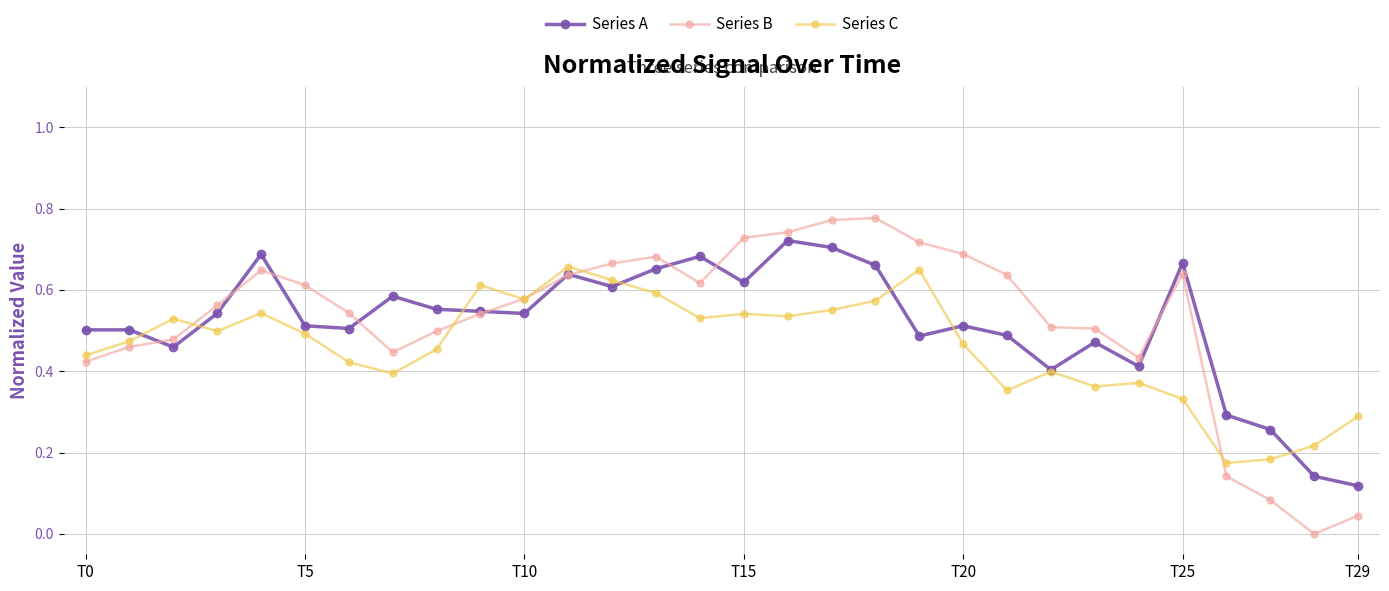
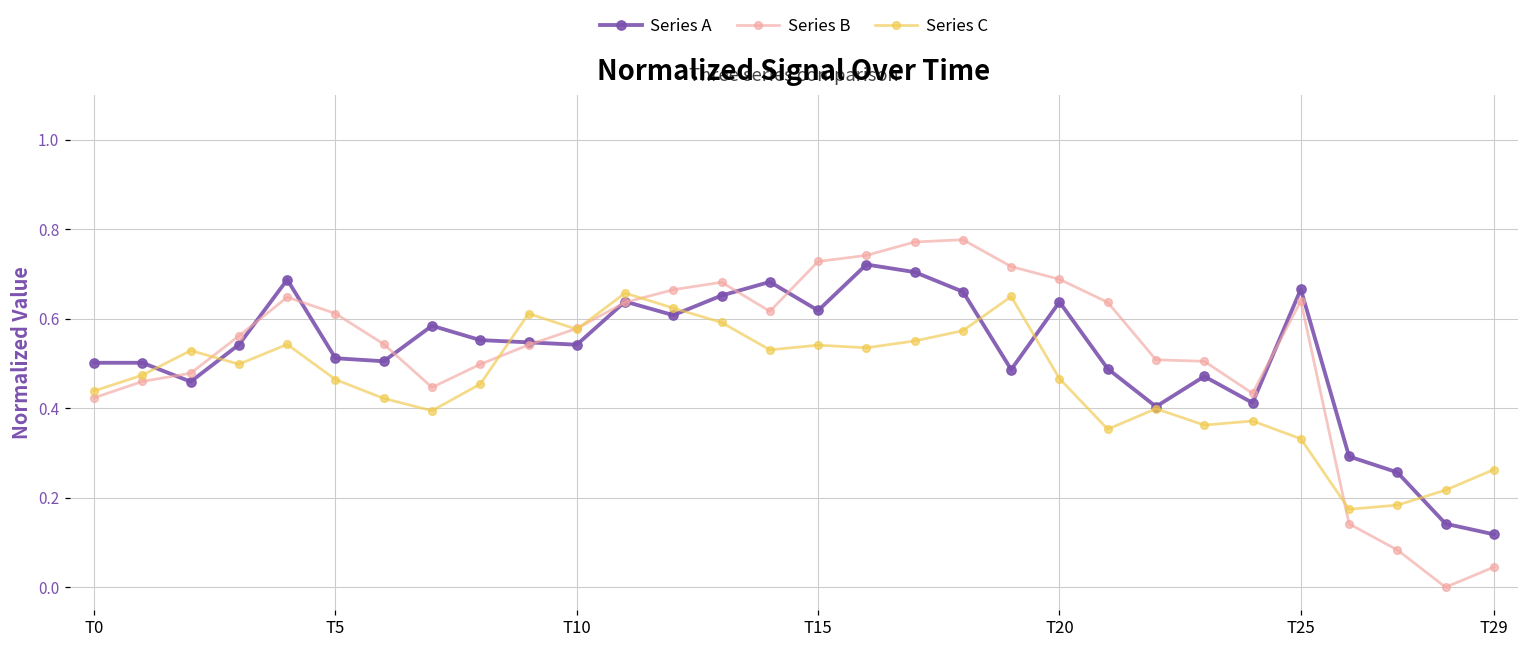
Series C, T5: 0.49 -> 0.46
Series A, T20: 0.51 -> 0.64
Series C, T29: 0.29 -> 0.26
